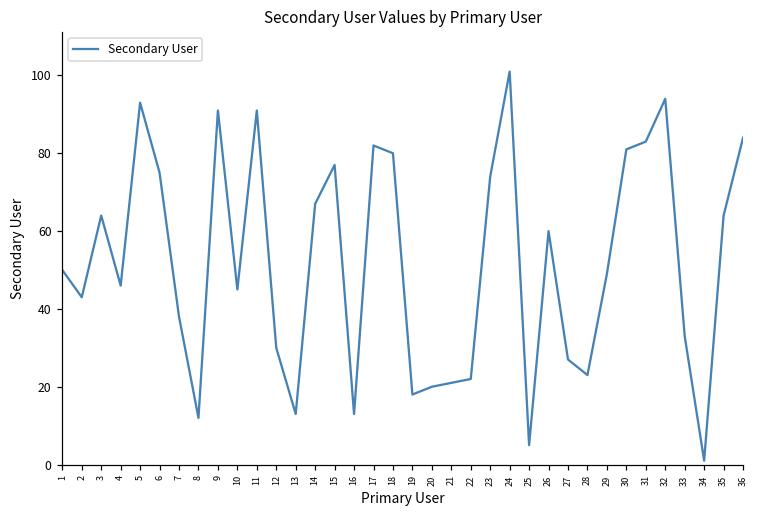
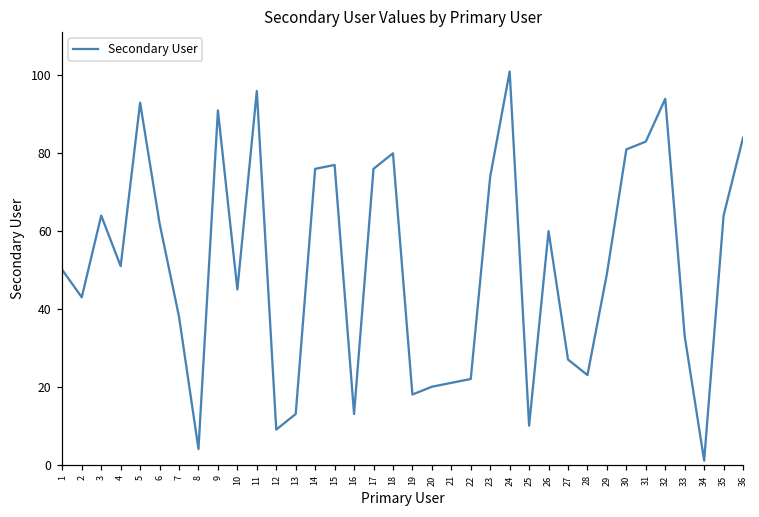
4: 46 -> 51
6: 75 -> 62
8: 12 -> 4
11: 91 -> 96
12: 30 -> 9
14: 67 -> 76
17: 82 -> 76
25: 5 -> 10
